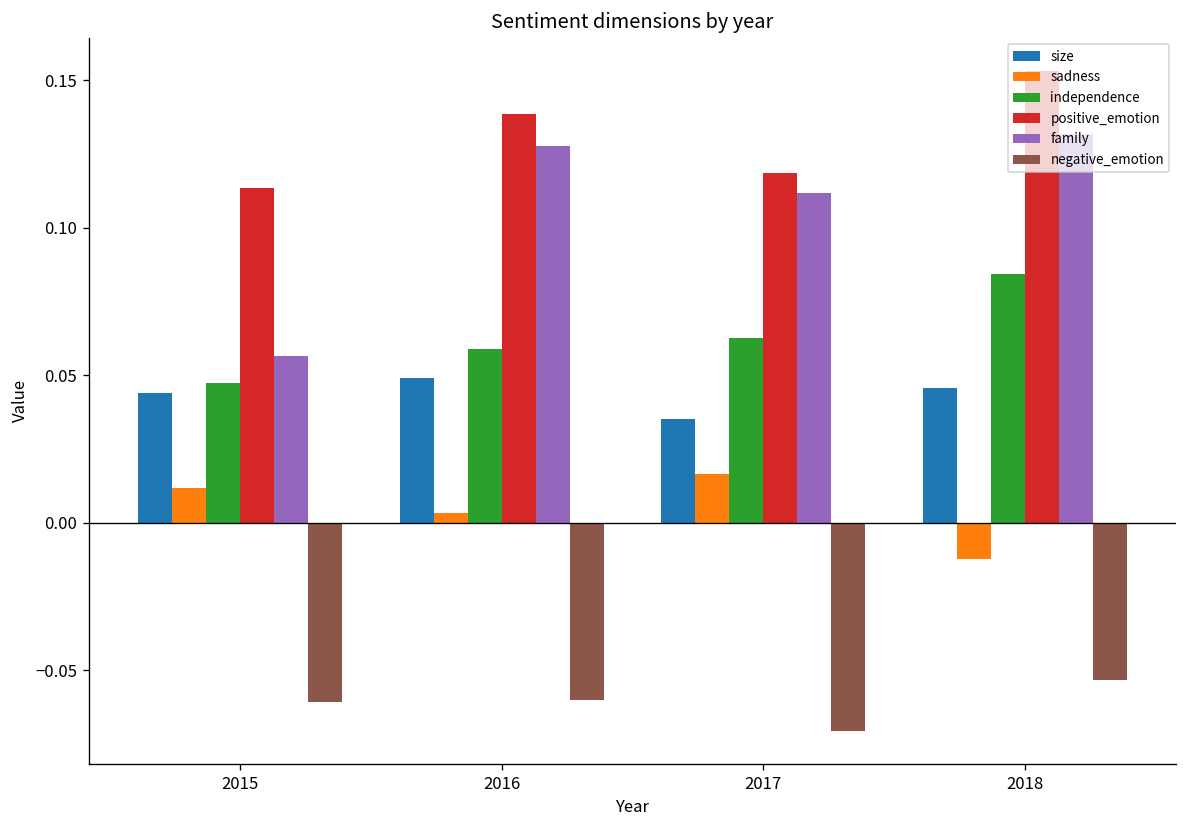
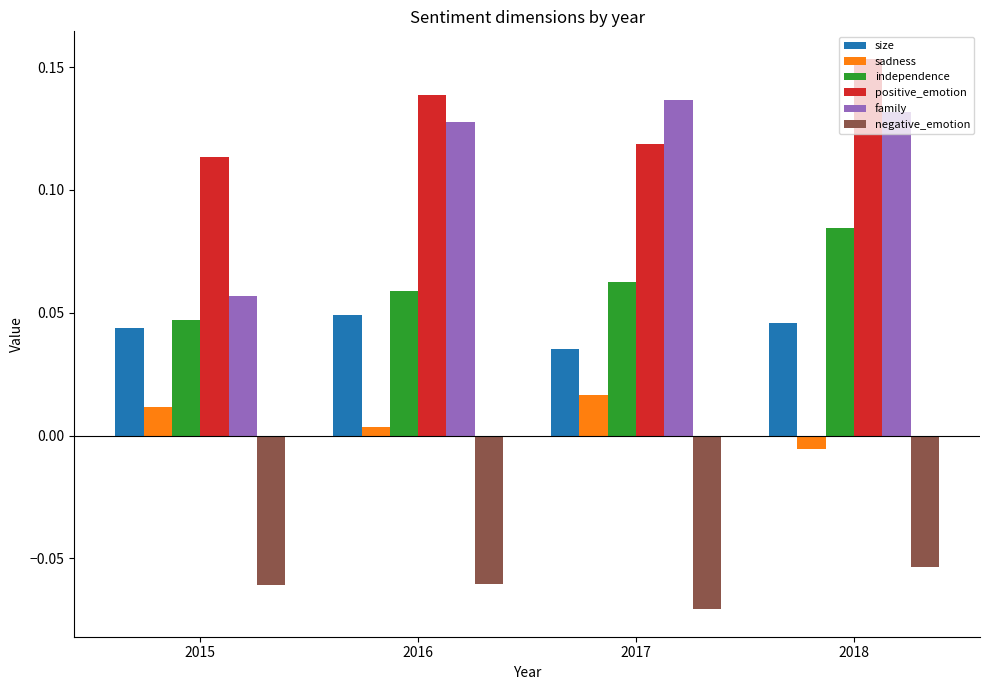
family, 2017: 0.112 -> 0.137
sadness, 2018: -0.012 -> -0.005
